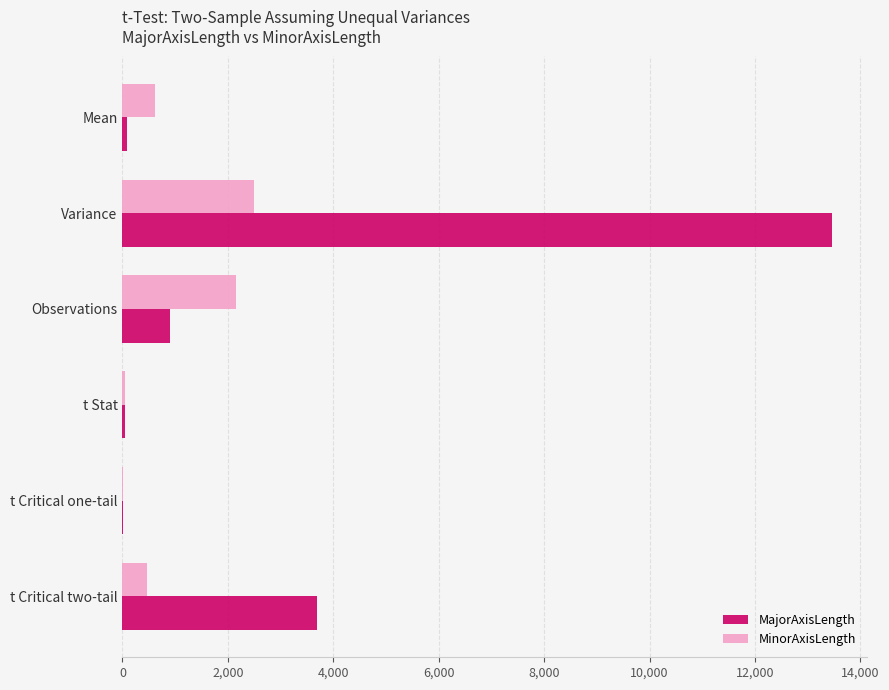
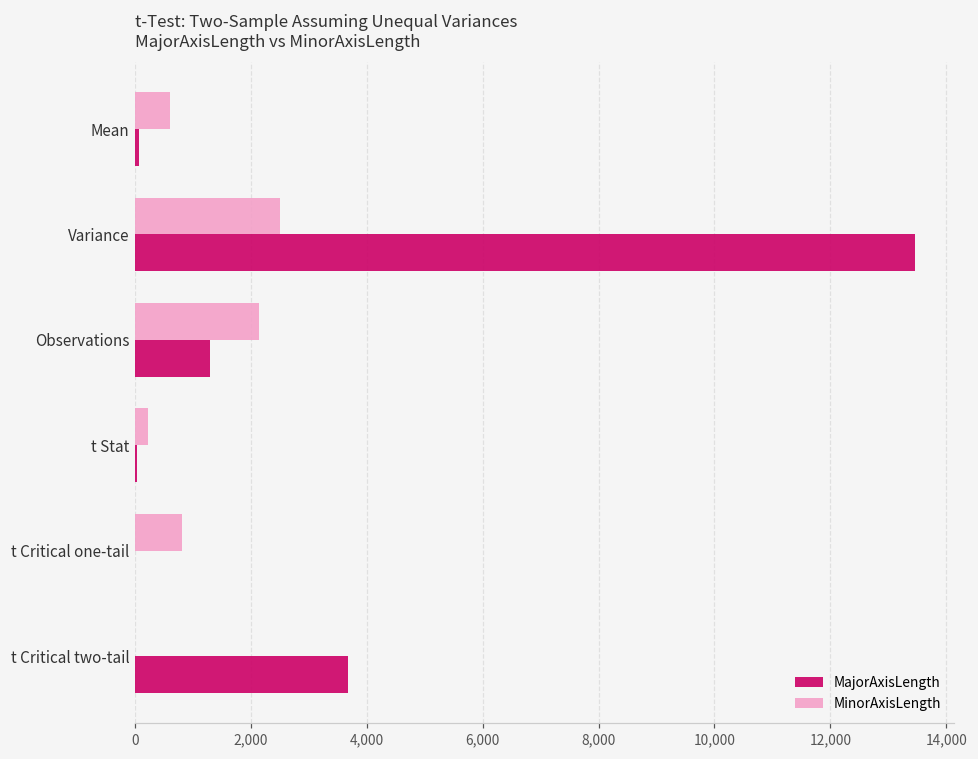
MajorAxisLength, Observations: 900 -> 1,300
MinorAxisLength, t Stat: 0 -> 200
MinorAxisLength, t Critical one-tail: 0 -> 800
MinorAxisLength, t Critical two-tail: 500 -> 0
